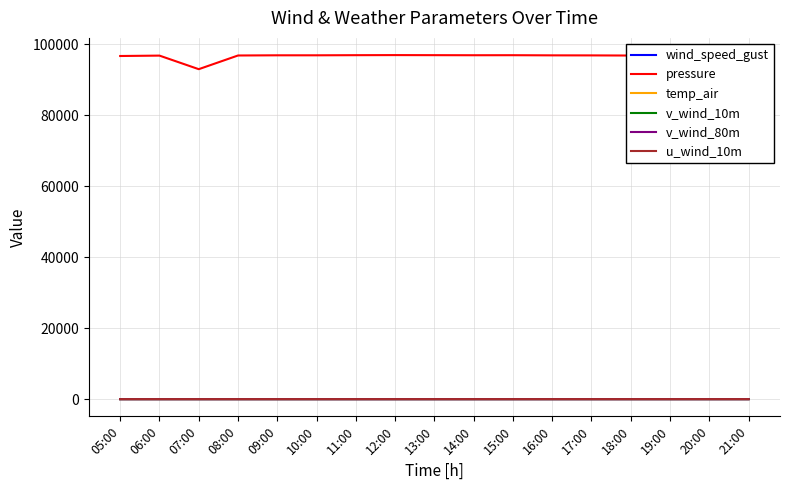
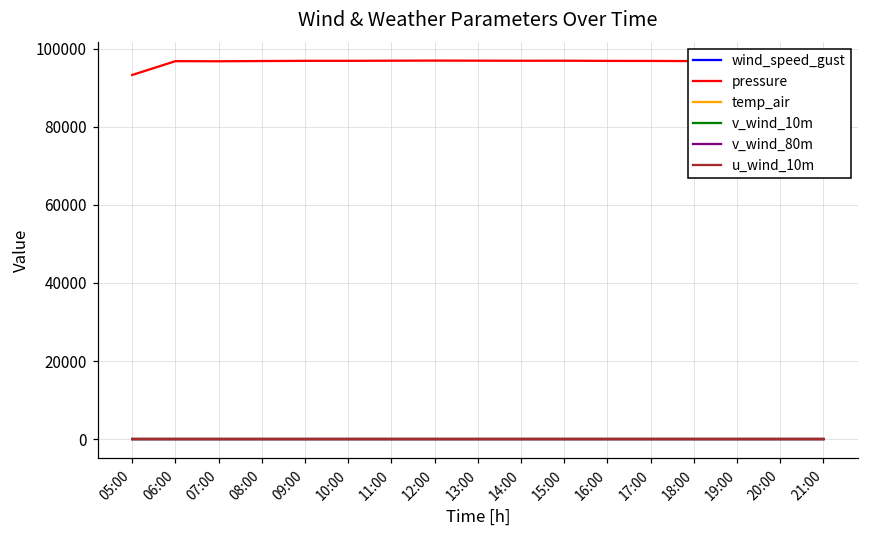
pressure, 05:00: 97000 -> 93000
pressure, 07:00: 93000 -> 97000
